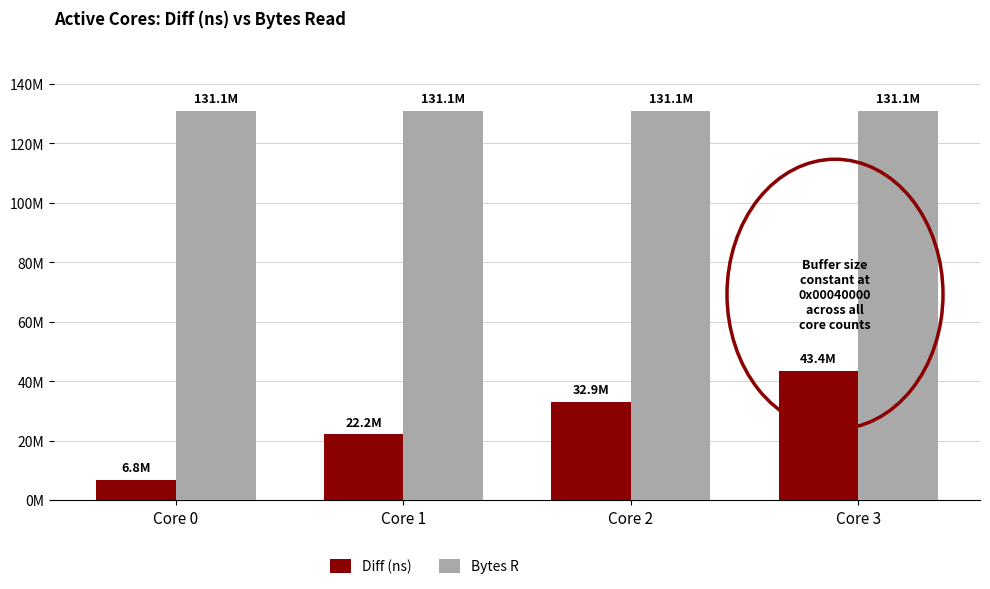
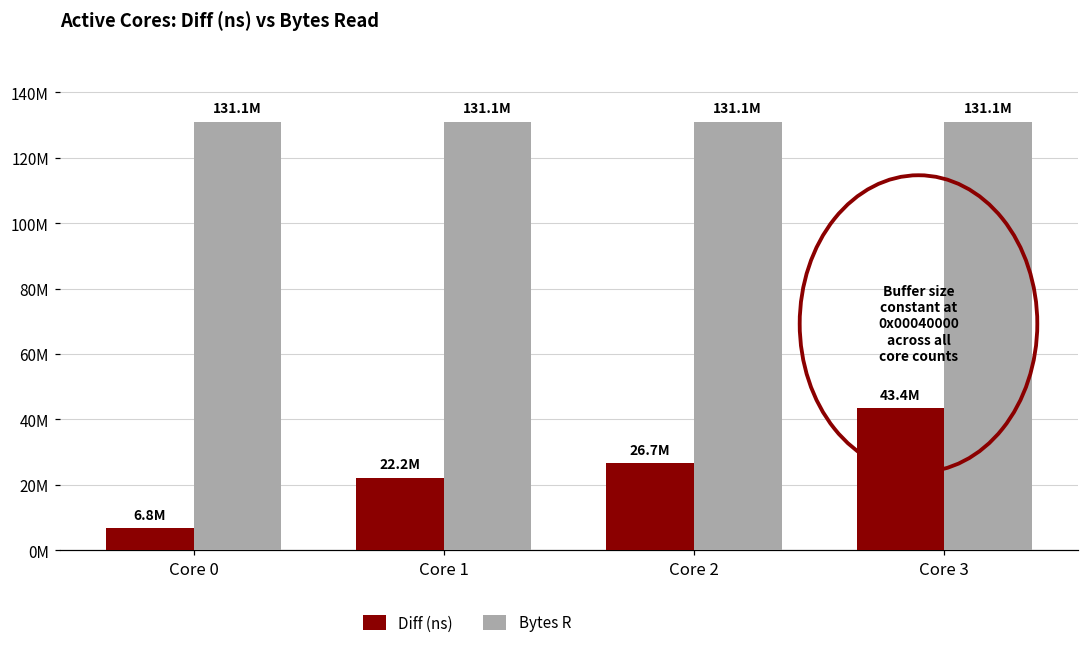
Diff (ns), Core 2: 32.9M -> 26.7M
